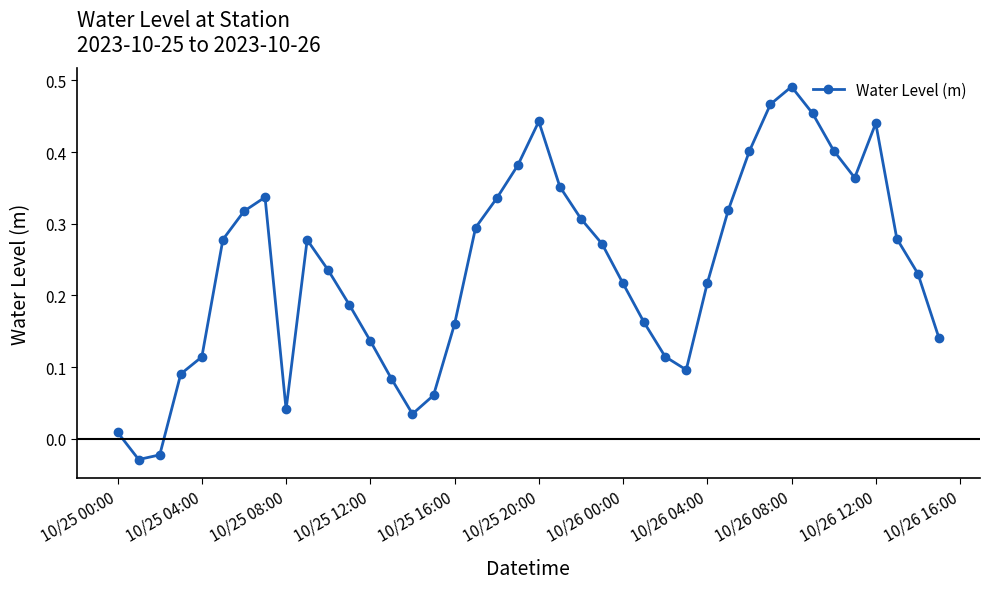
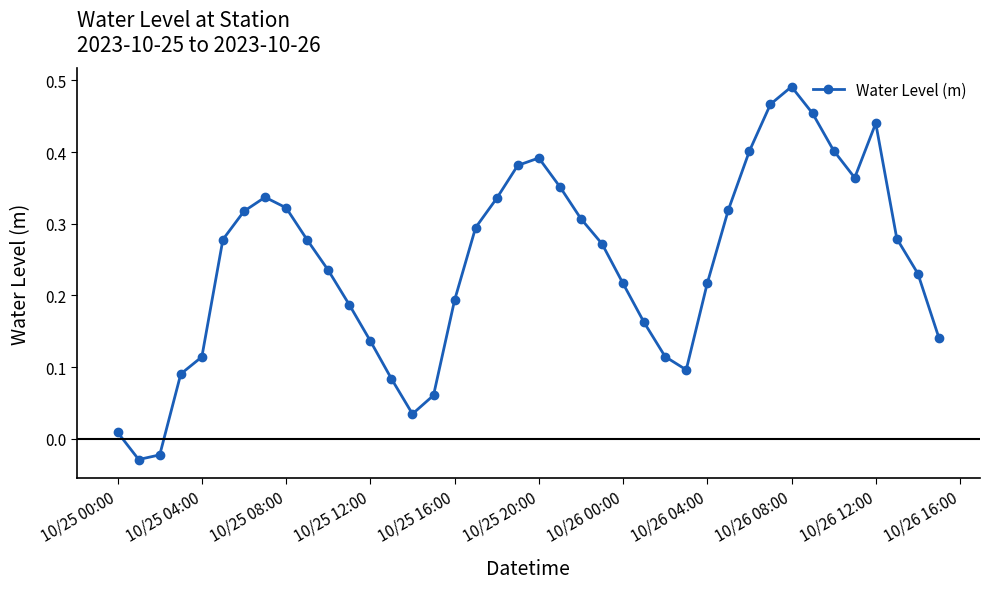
10/25 08:00: 0.04 -> 0.32
10/25 16:00: 0.16 -> 0.19
10/25 20:00: 0.44 -> 0.39
